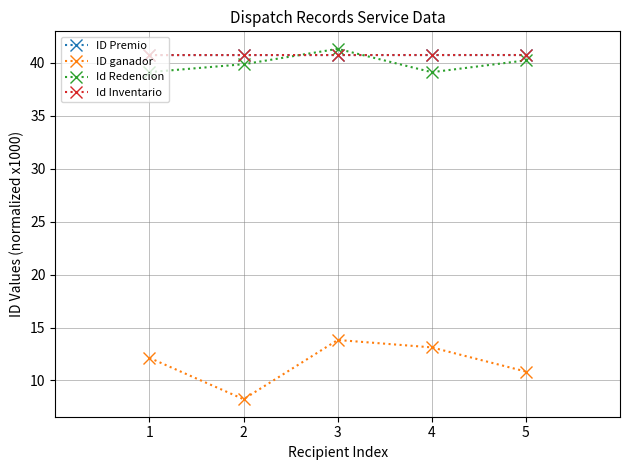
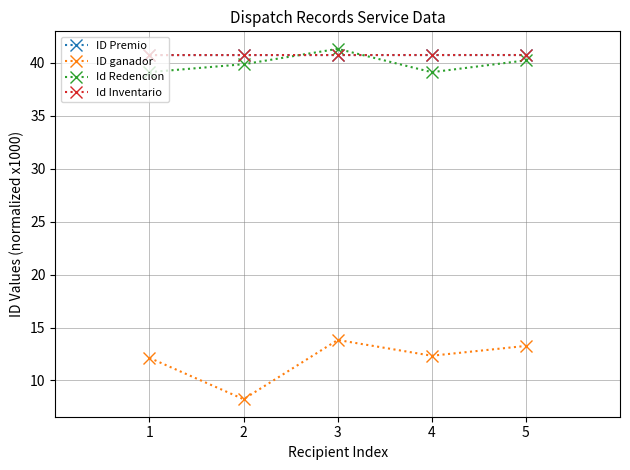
ID ganador, 4: 13.1 -> 12.3
ID ganador, 5: 10.8 -> 13.3
